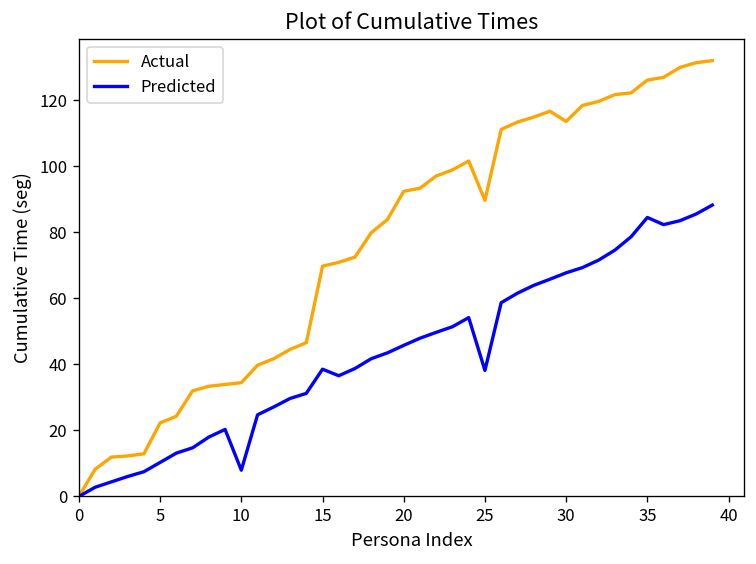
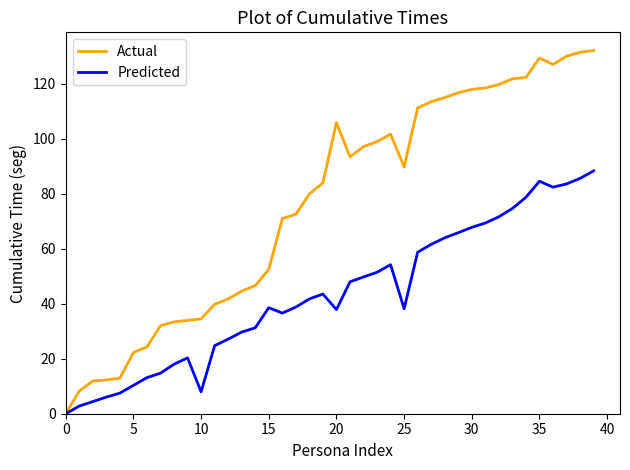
Actual, 15: 70 -> 52
Actual, 20: 92 -> 106
Predicted, 20: 46 -> 38
Actual, 30: 114 -> 118
Actual, 35: 126 -> 129
